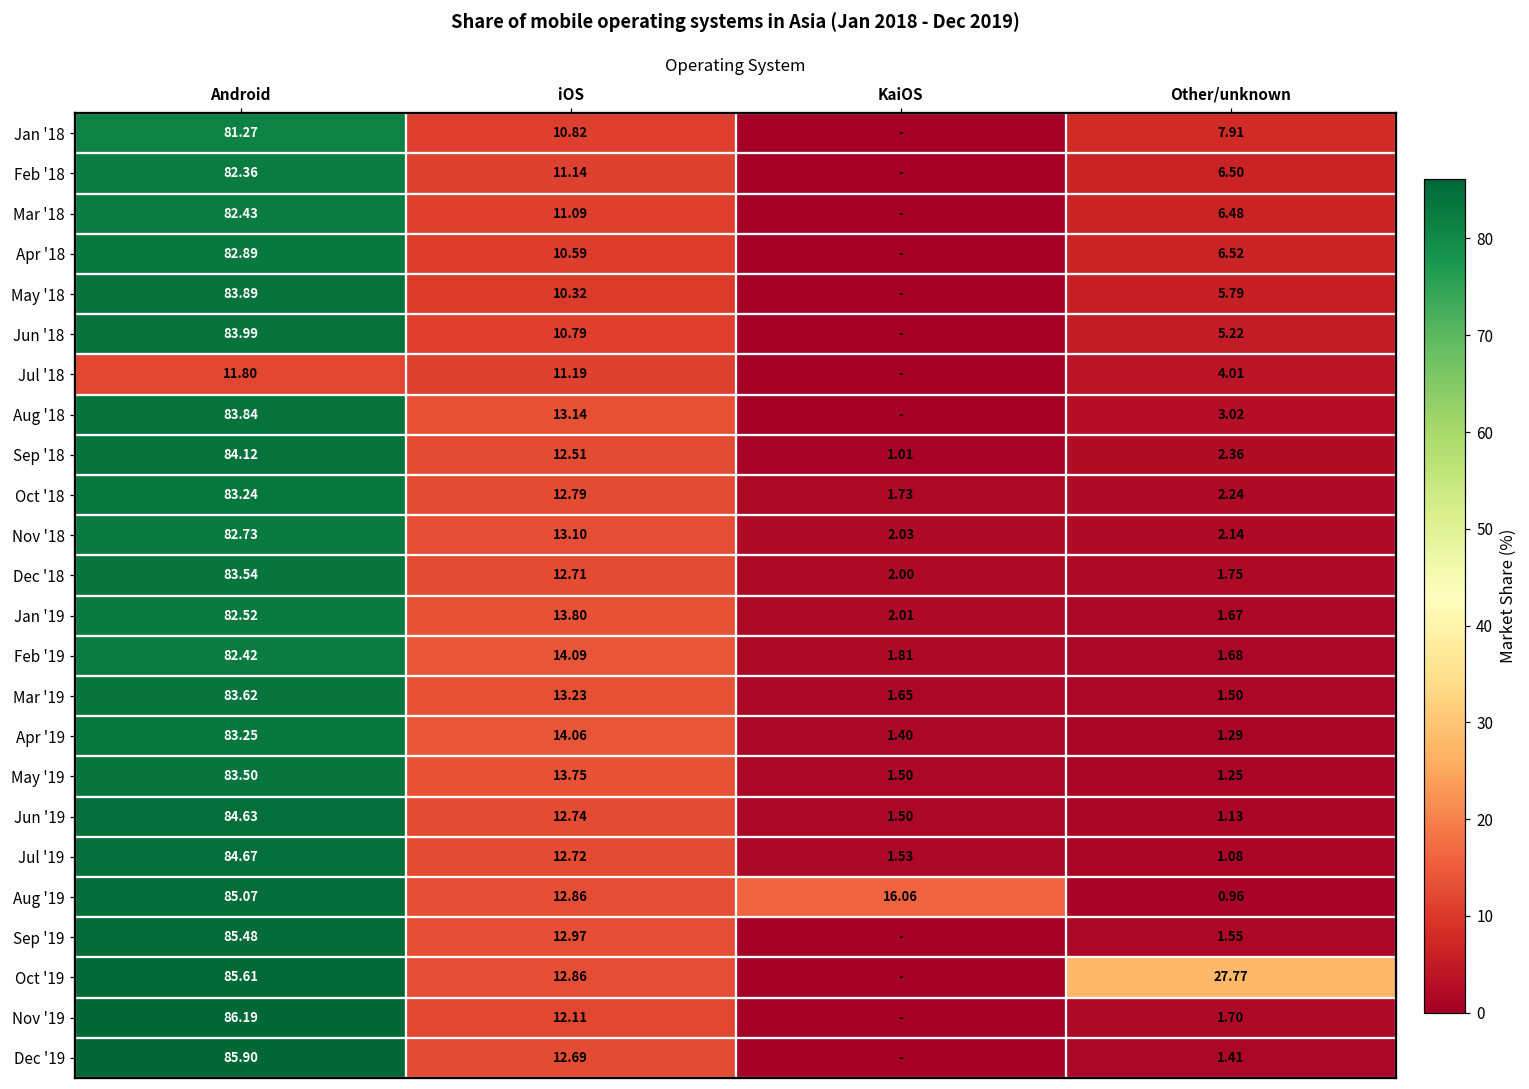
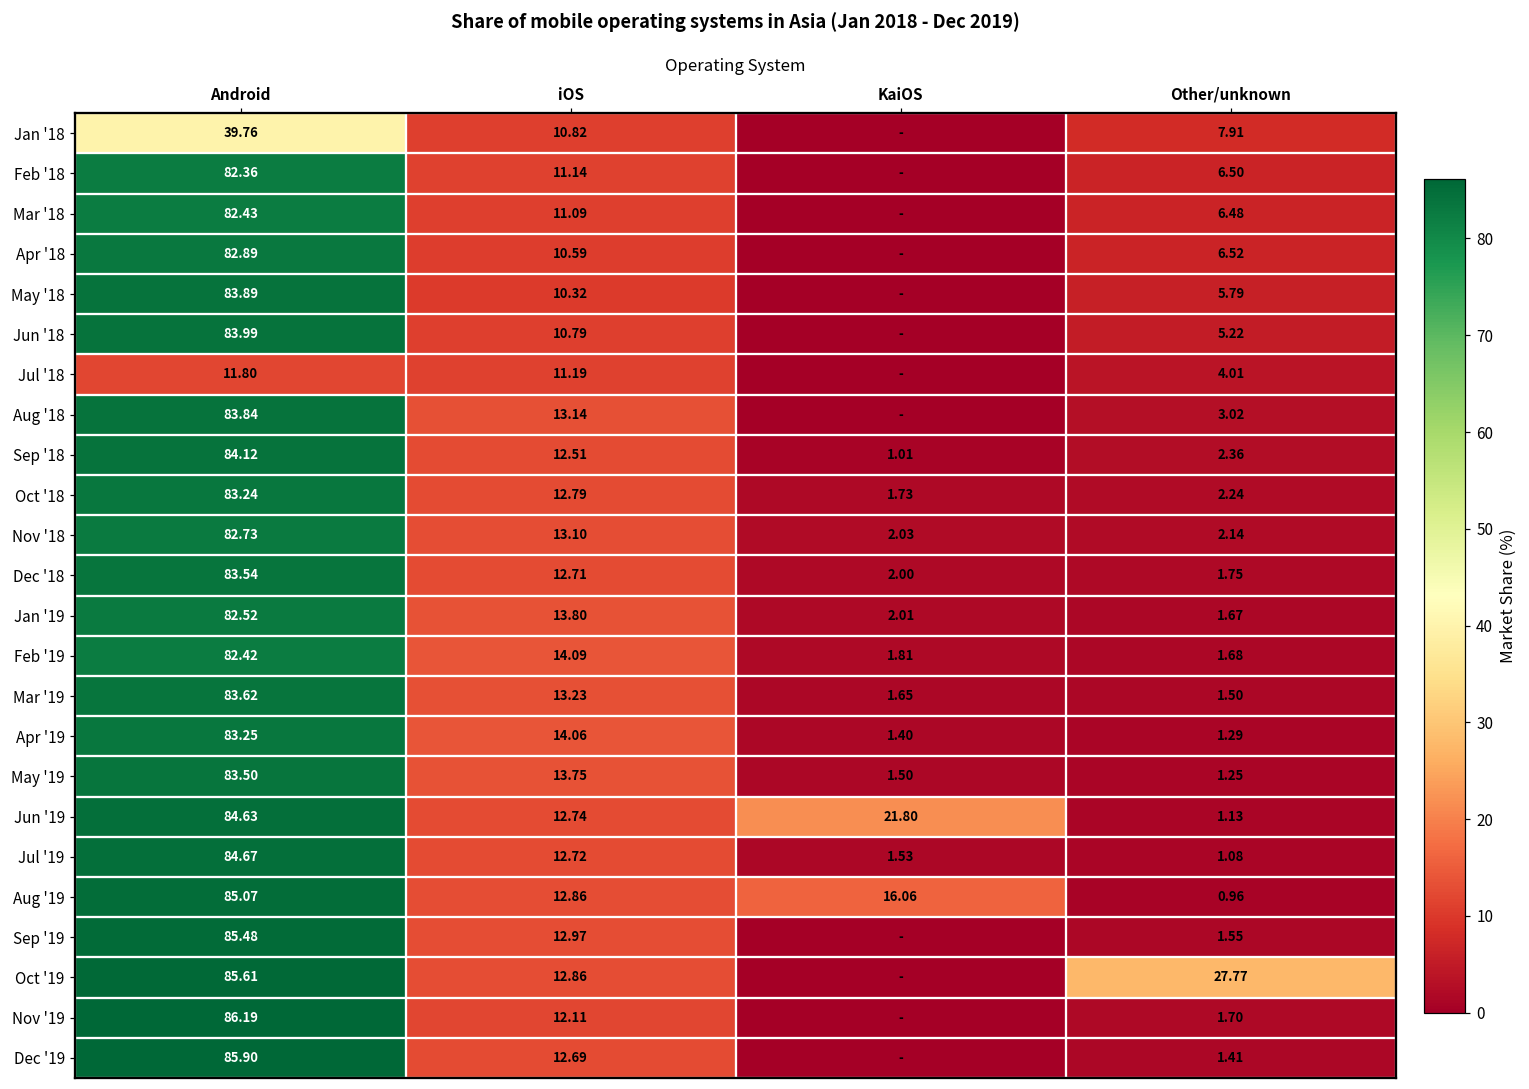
Jan '18, Android: 81.27 -> 39.76
Jun '19, KaiOS: 1.50 -> 21.80
